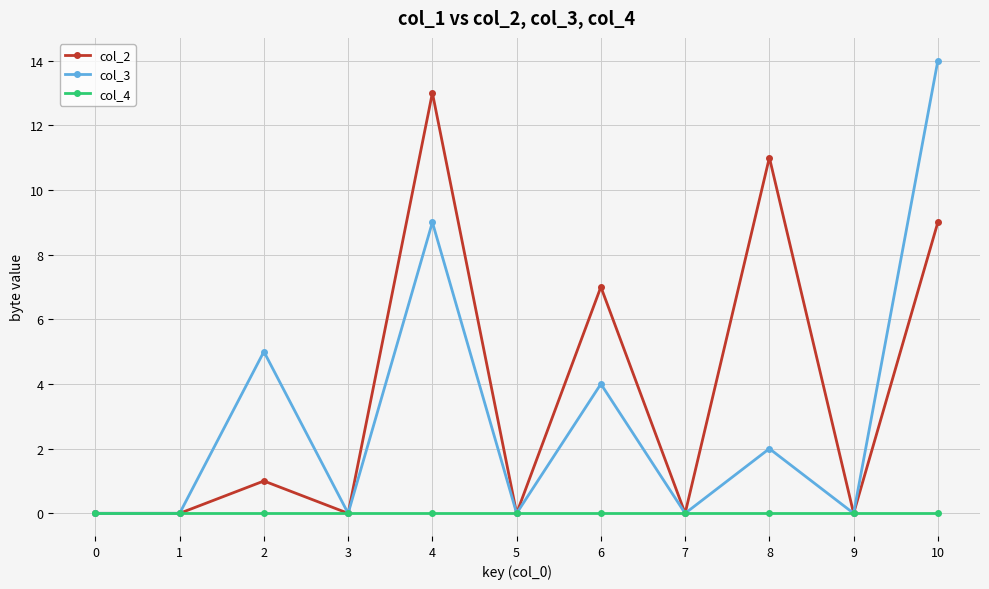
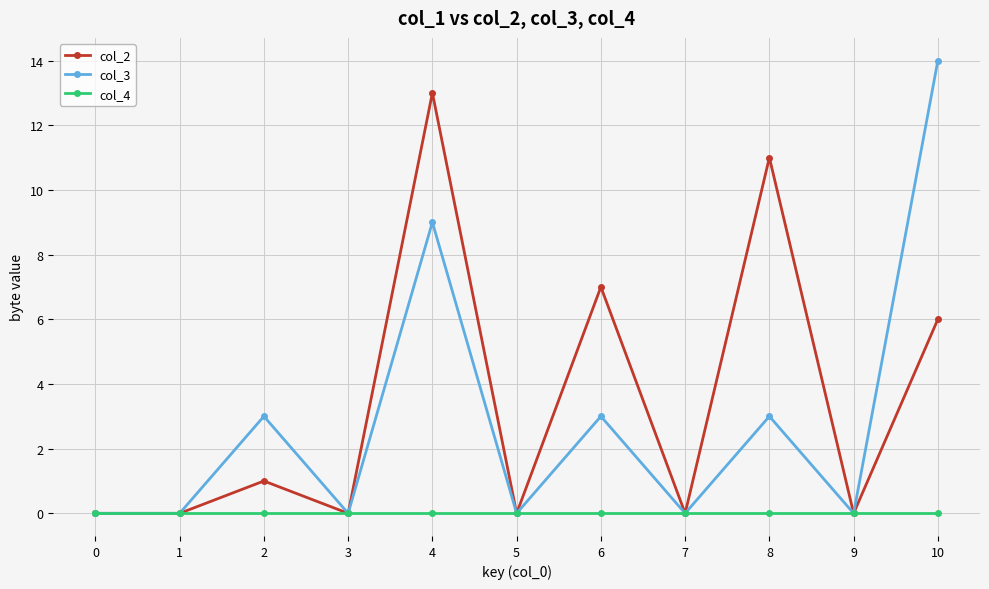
col_3, 2: 5 -> 3
col_3, 6: 4 -> 3
col_3, 8: 2 -> 3
col_2, 10: 9 -> 6
